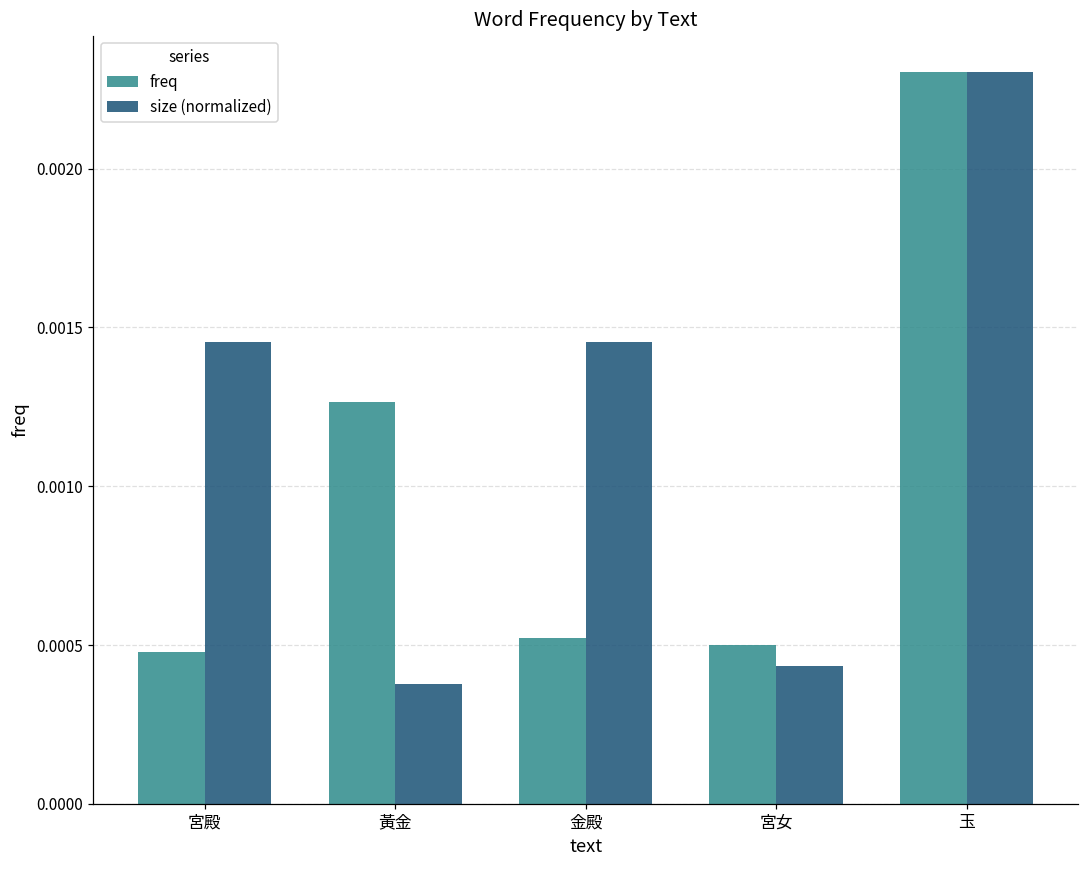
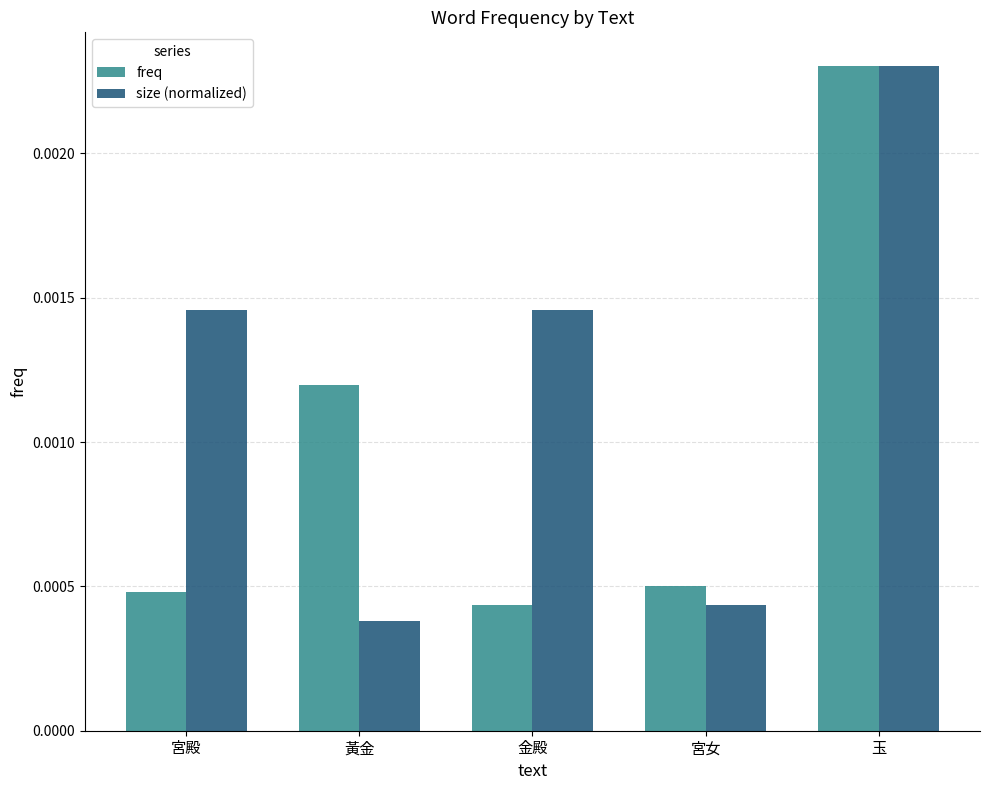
freq, 黃金: 0.00127 -> 0.00120
freq, 金殿: 0.00052 -> 0.00044
